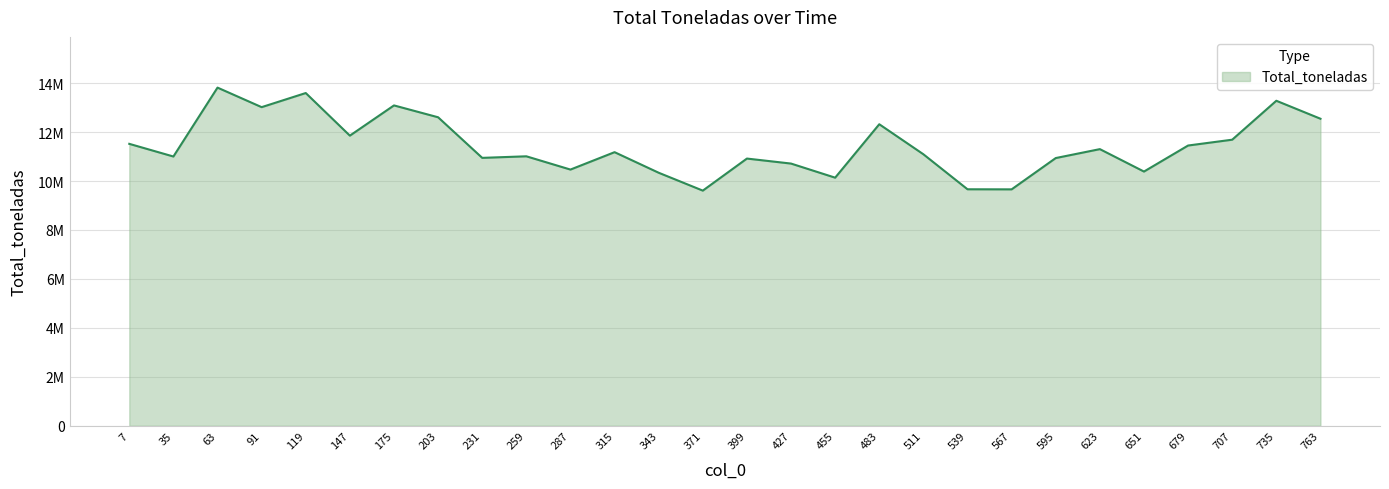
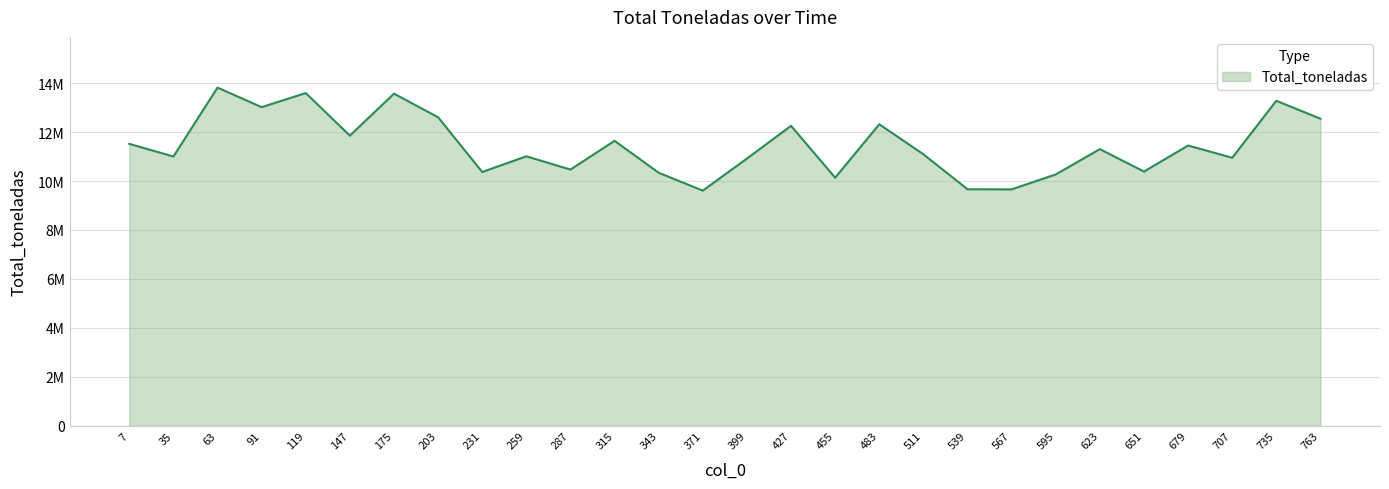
175: 13100000 -> 13600000
231: 10900000 -> 10400000
315: 11200000 -> 11600000
427: 10700000 -> 12300000
595: 10900000 -> 10300000
707: 11700000 -> 11000000
